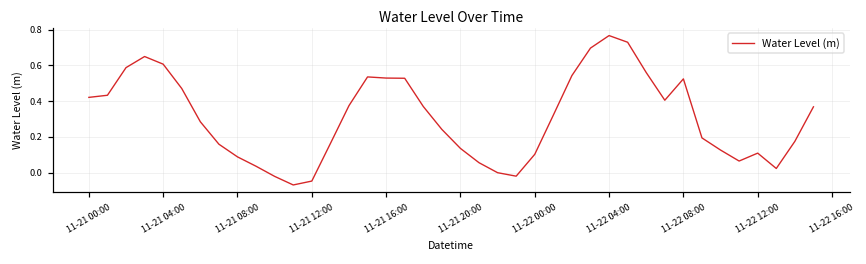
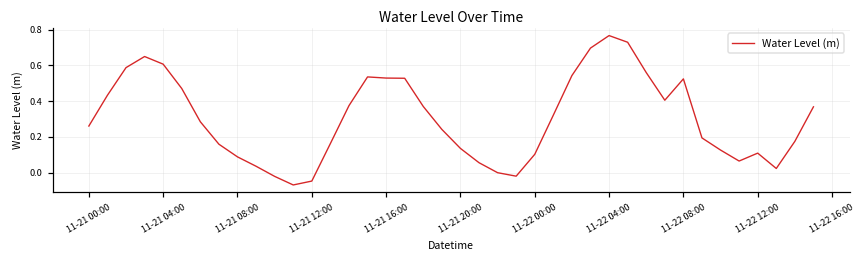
11-21 00:00: 0.42 -> 0.26
